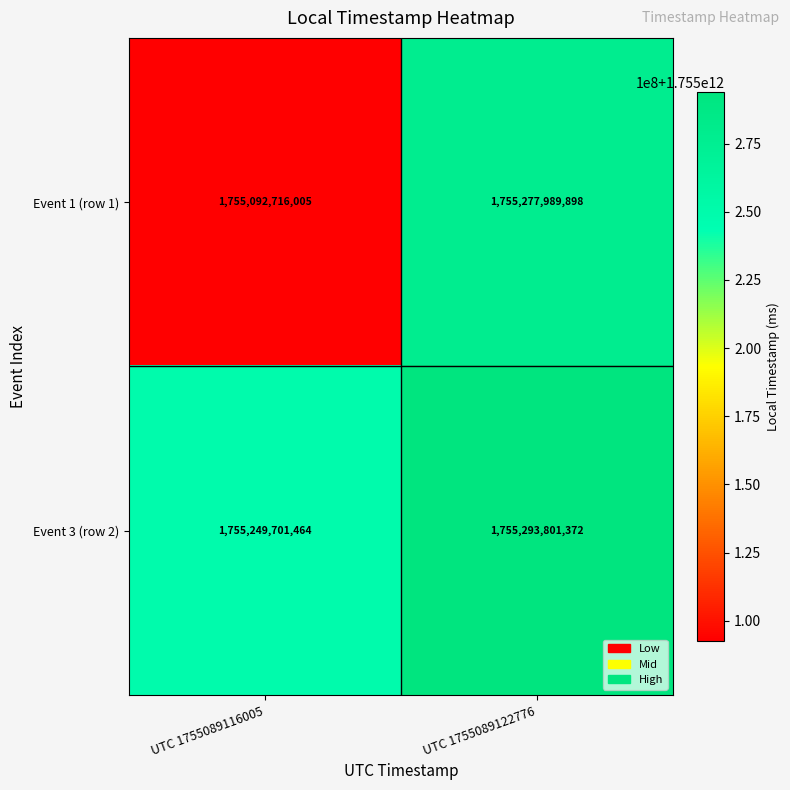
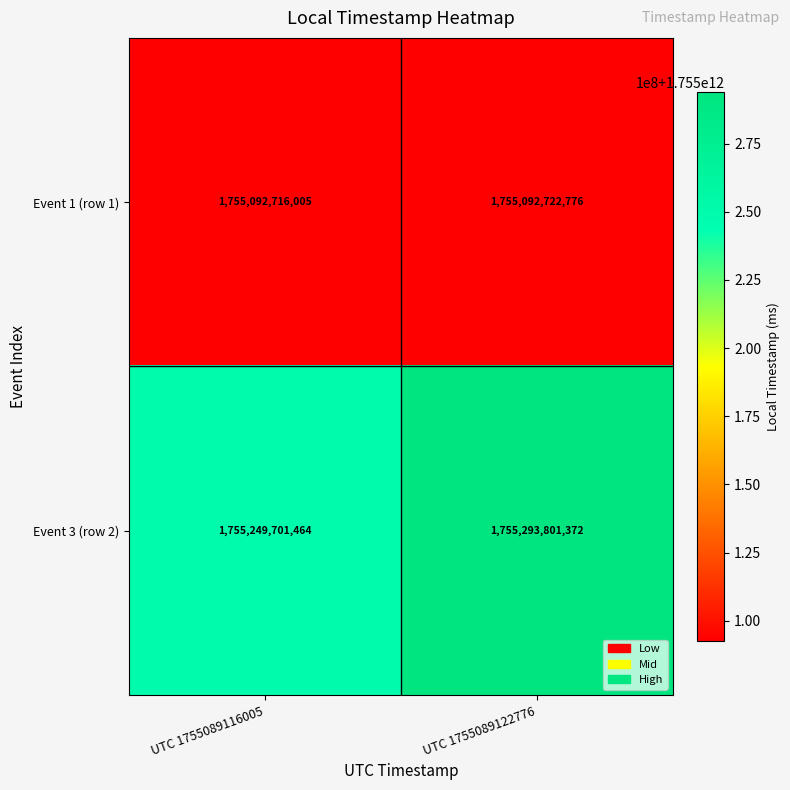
Event 1 (row 1), UTC 1755089122776: 1,755,277,989,898 -> 1,755,092,722,776
